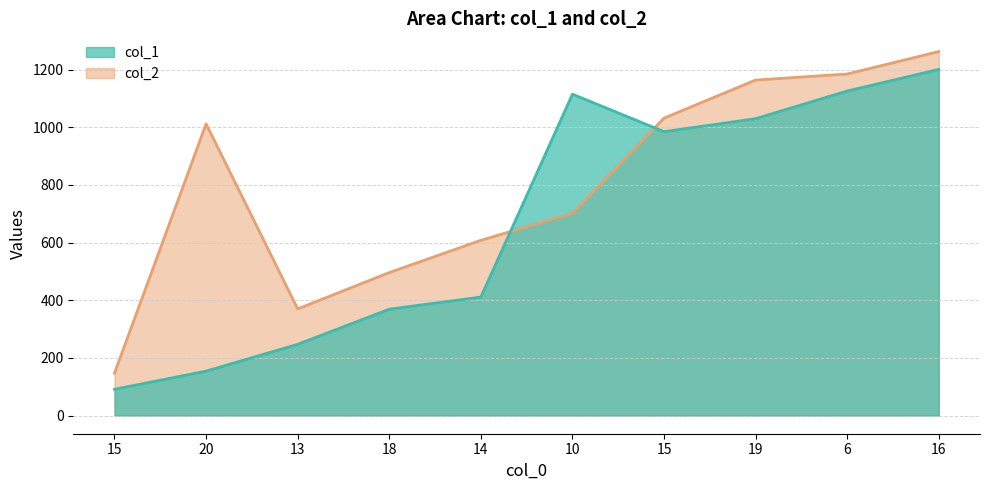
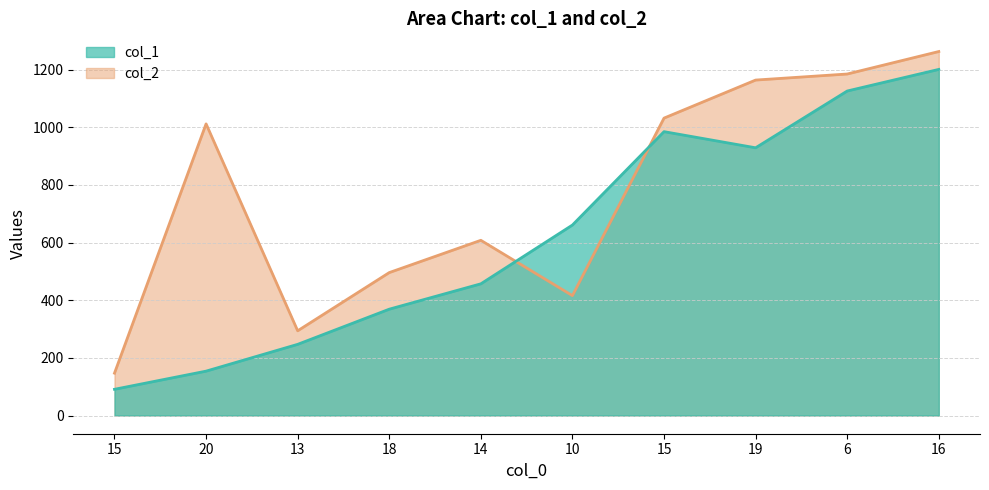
col_2, 13: 370 -> 290
col_1, 14: 410 -> 460
col_2, 10: 700 -> 420
col_1, 10: 1120 -> 660
col_1, 19: 1030 -> 930
